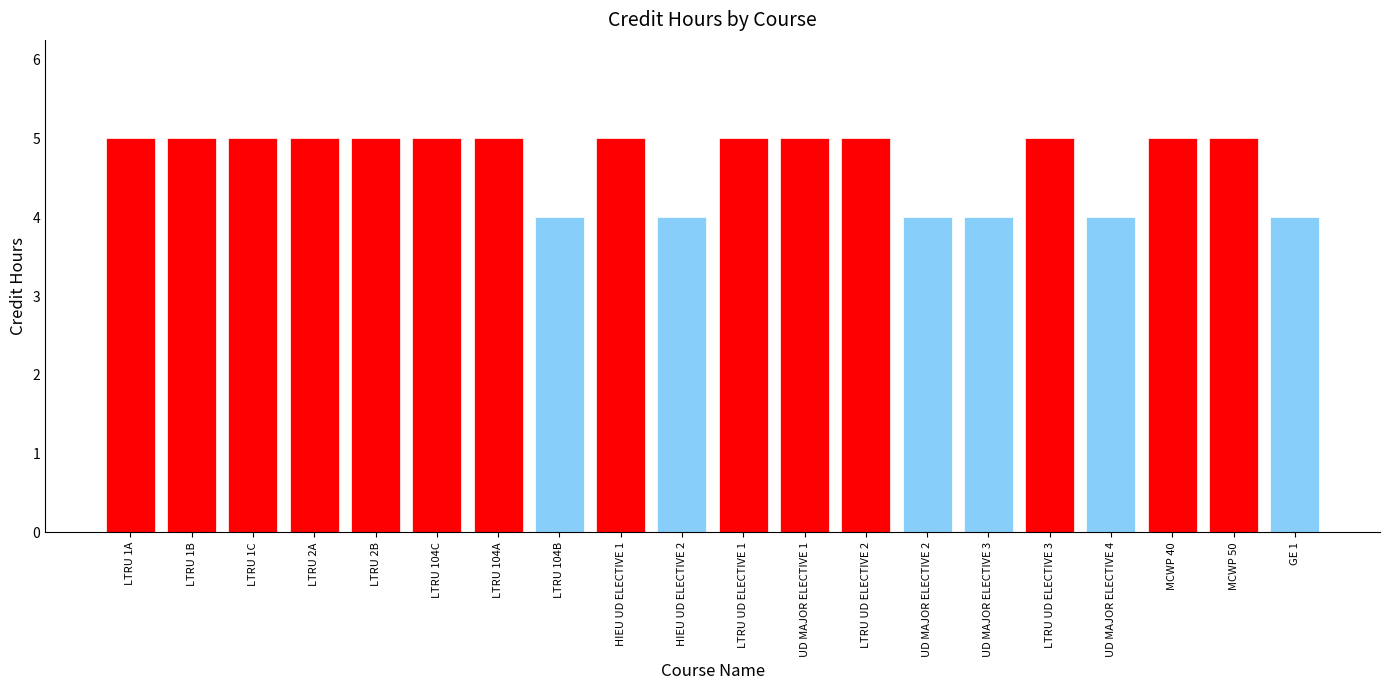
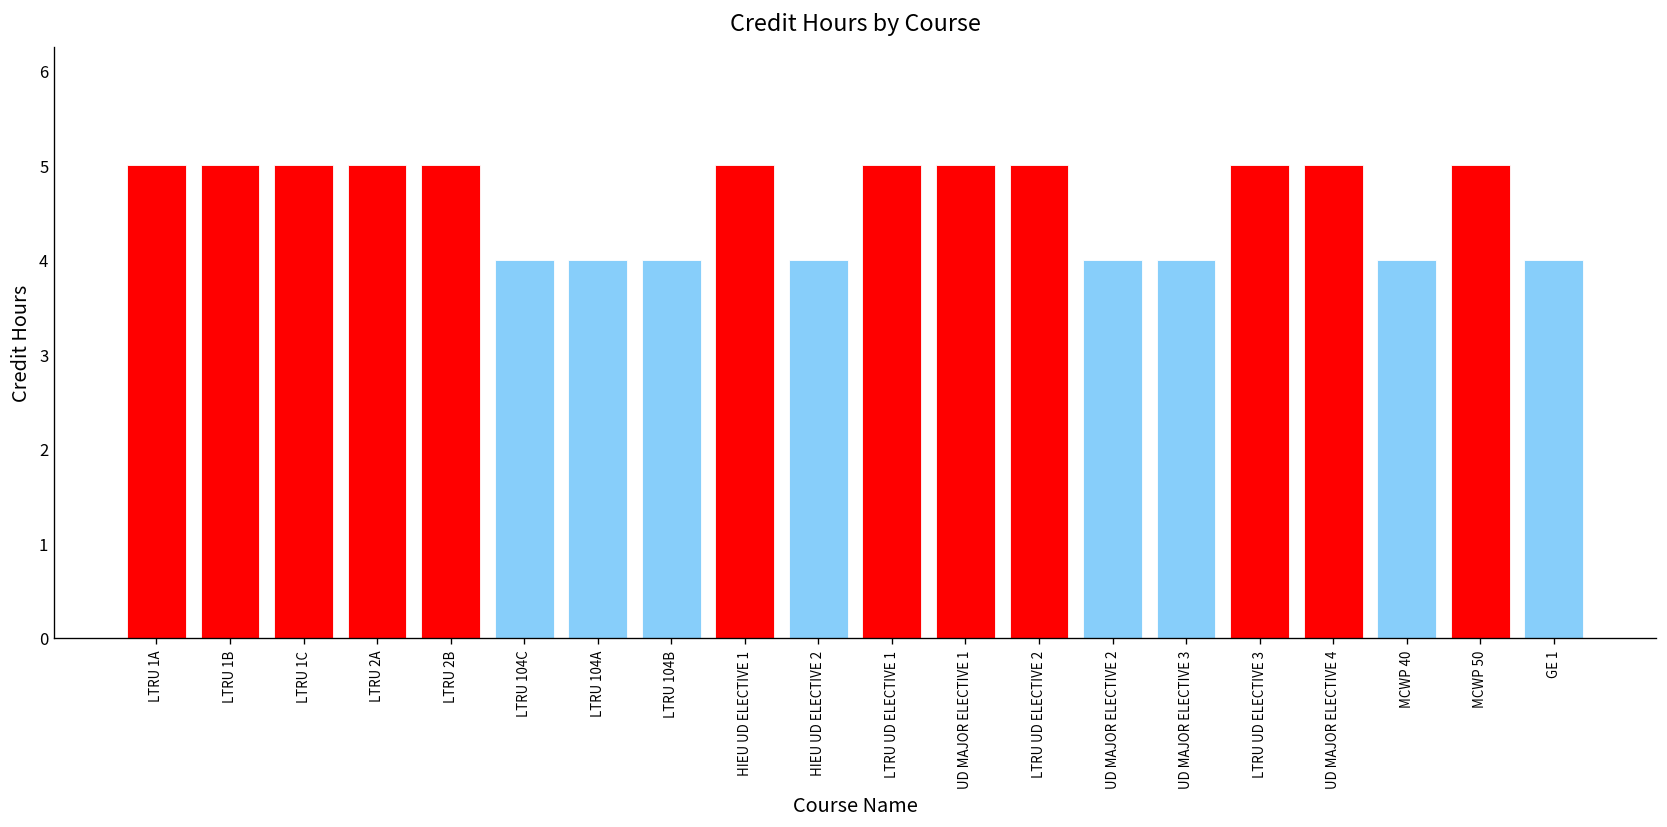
LTRU 104C: 5 -> 4
LTRU 104A: 5 -> 4
UD MAJOR ELECTIVE 4: 4 -> 5
MCWP 40: 5 -> 4
